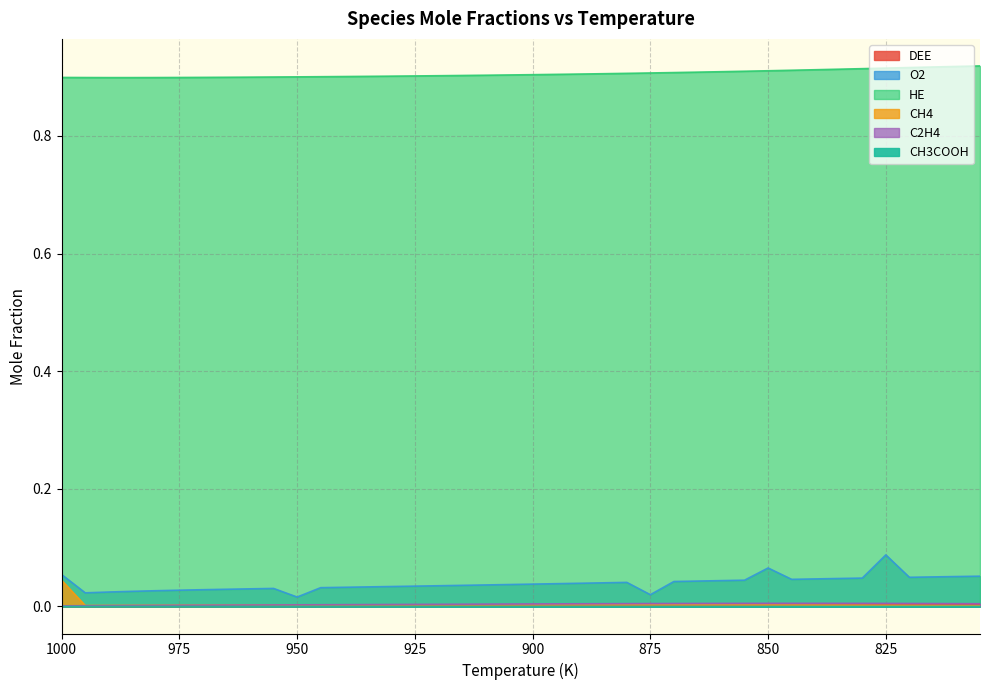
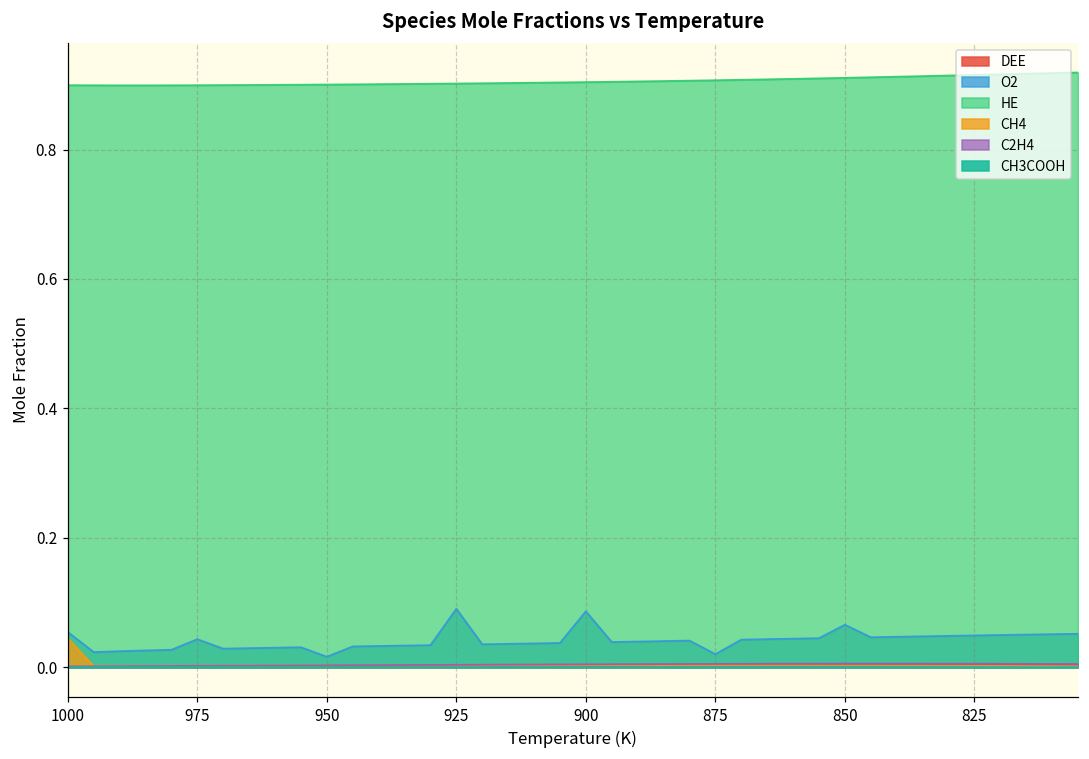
O2, 975: 0.03 -> 0.04
O2, 925: 0.03 -> 0.09
O2, 900: 0.04 -> 0.09
O2, 825: 0.09 -> 0.05
